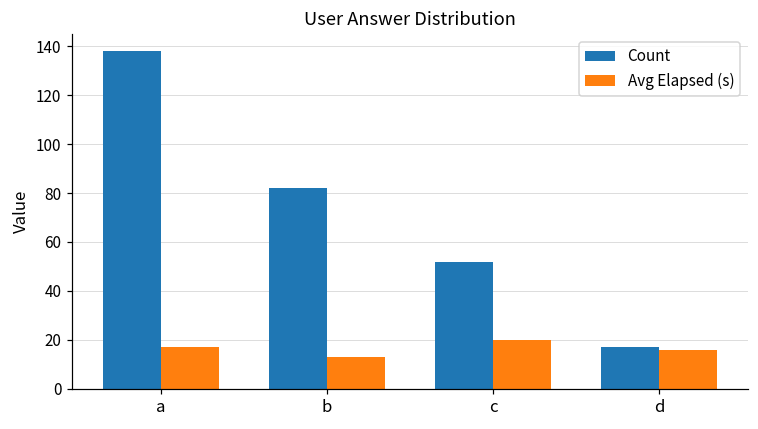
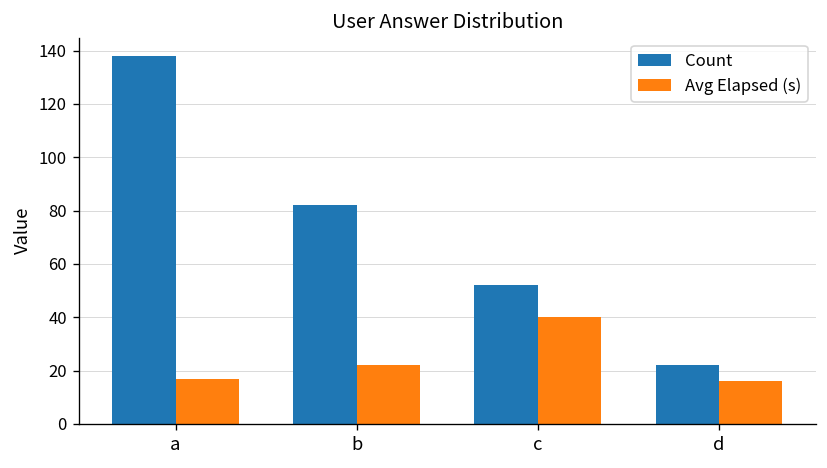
Avg Elapsed (s), b: 13 -> 22
Avg Elapsed (s), c: 20 -> 40
Count, d: 17 -> 22
